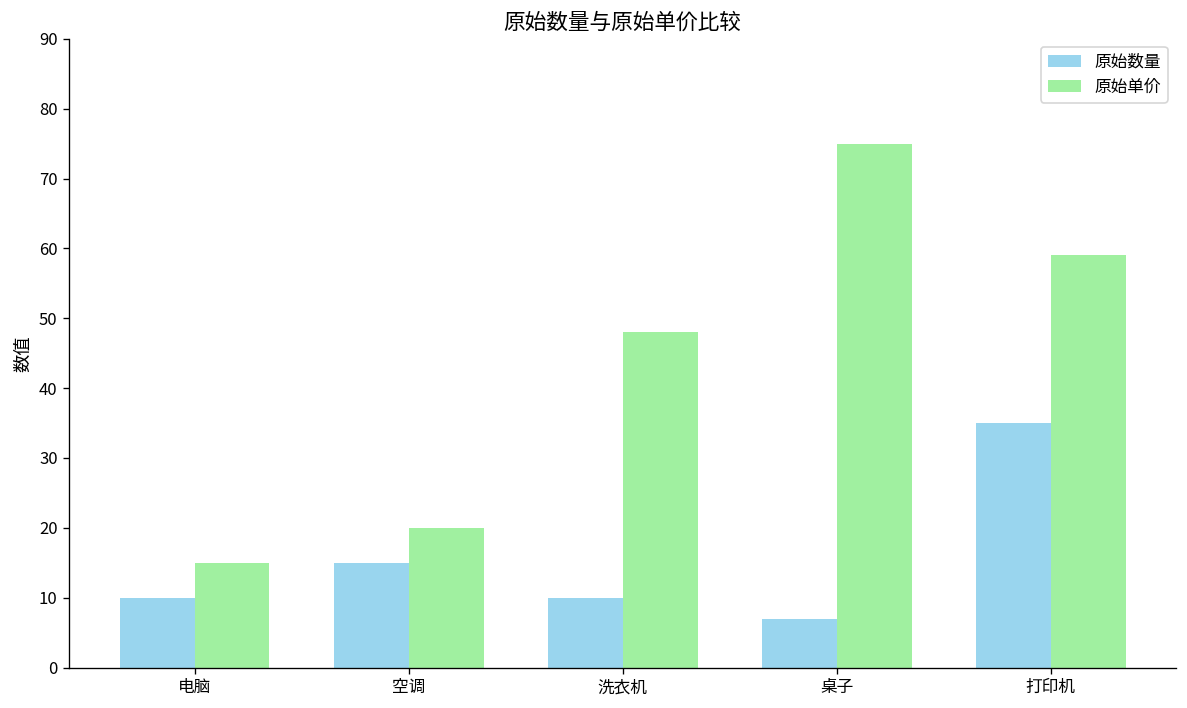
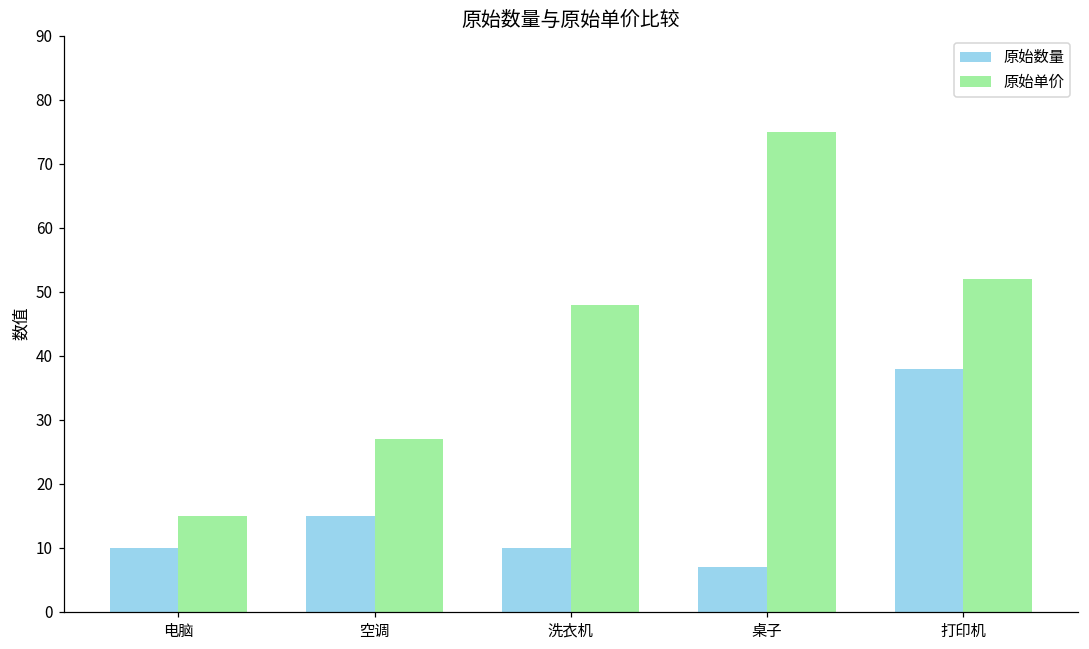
原始单价, 空调: 20 -> 27
原始数量, 打印机: 35 -> 38
原始单价, 打印机: 59 -> 52
